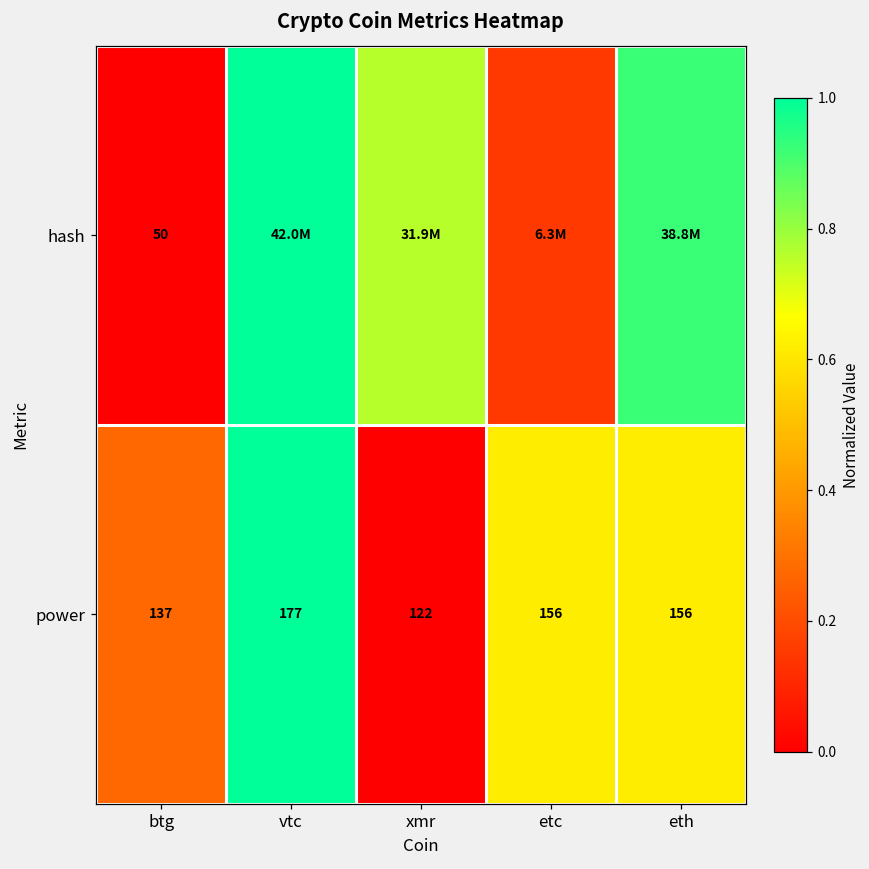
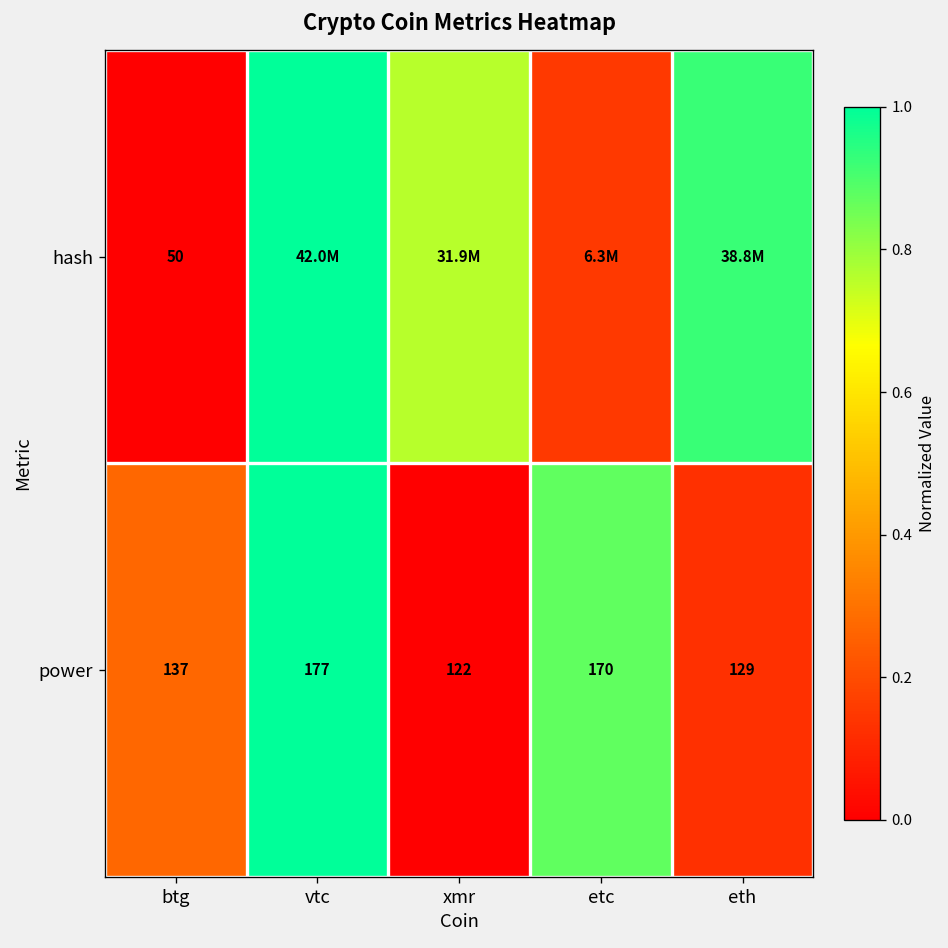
power, etc: 156 -> 170
power, eth: 156 -> 129
